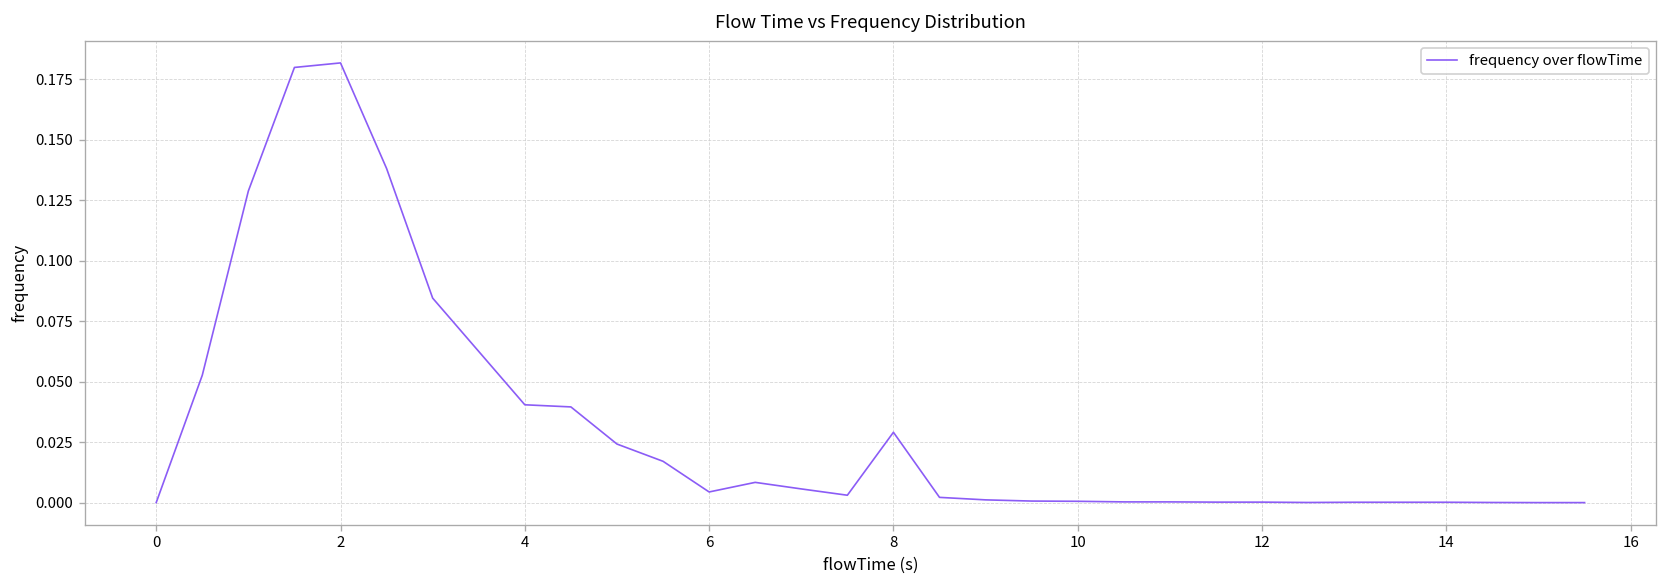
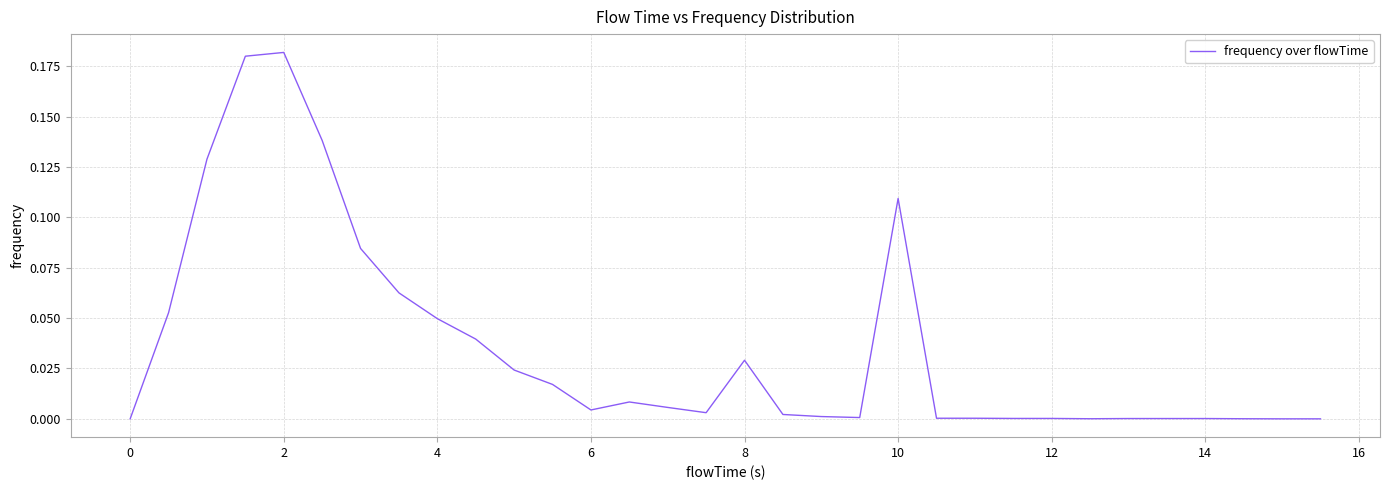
4: 0.040 -> 0.050
10: 0.001 -> 0.109
